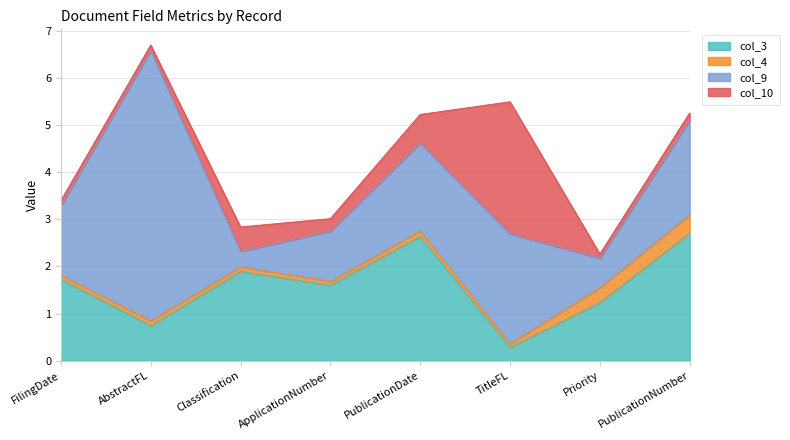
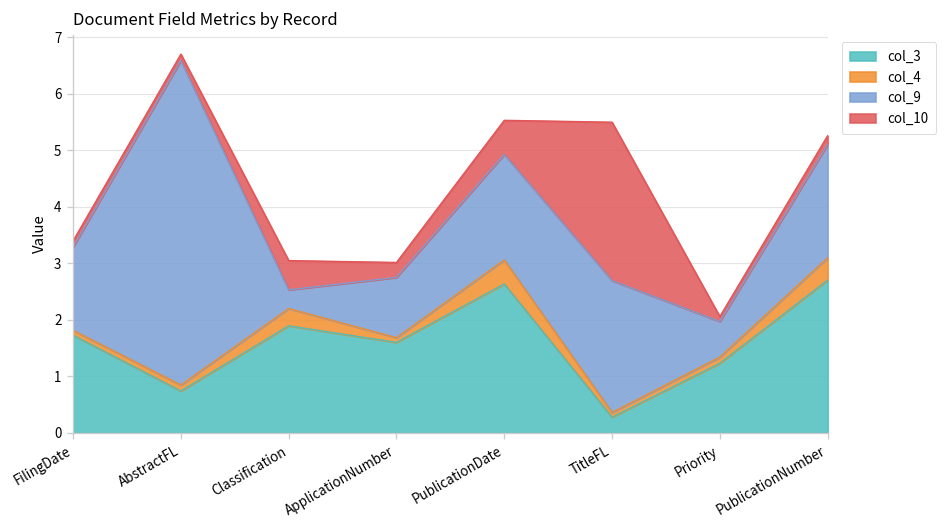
col_4, Classification: 0.1 -> 0.3
col_4, PublicationDate: 0.1 -> 0.4
col_4, Priority: 0.3 -> 0.1
